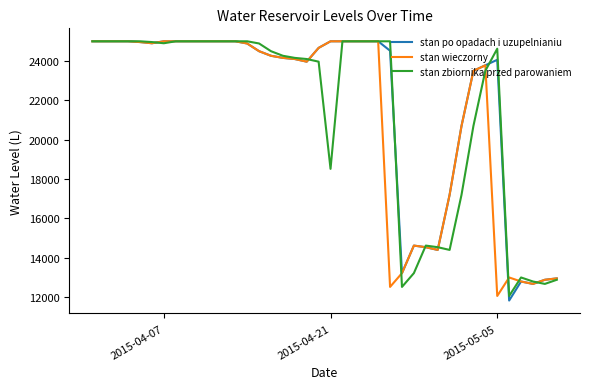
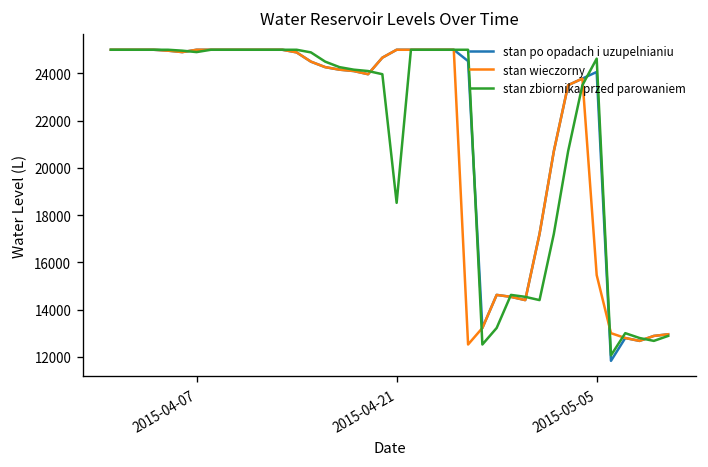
stan wieczorny, 2015-05-05: 12100 -> 15500
